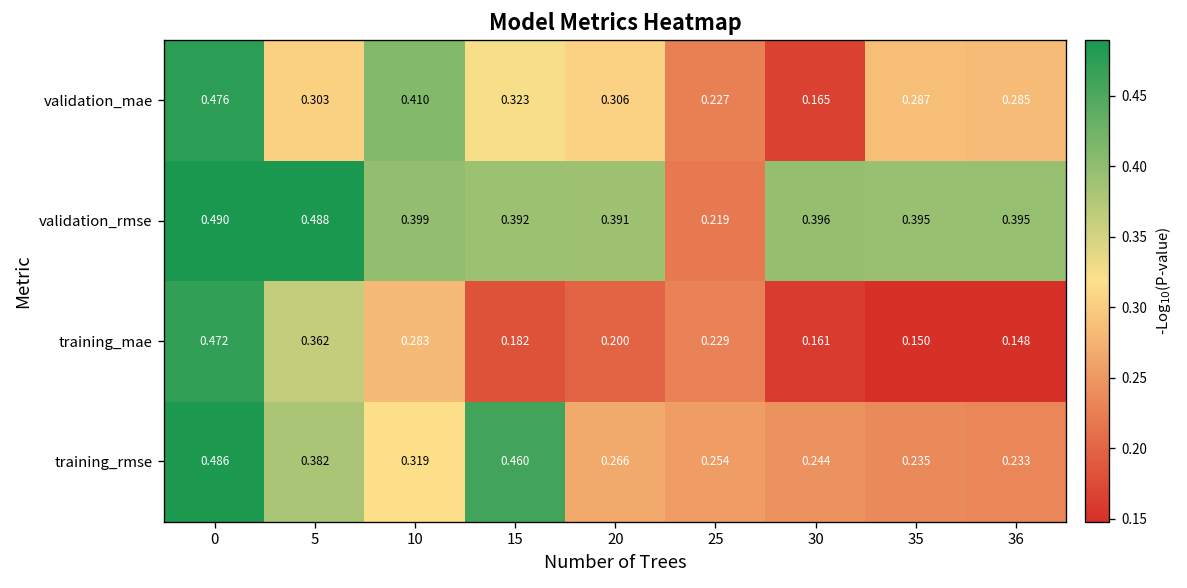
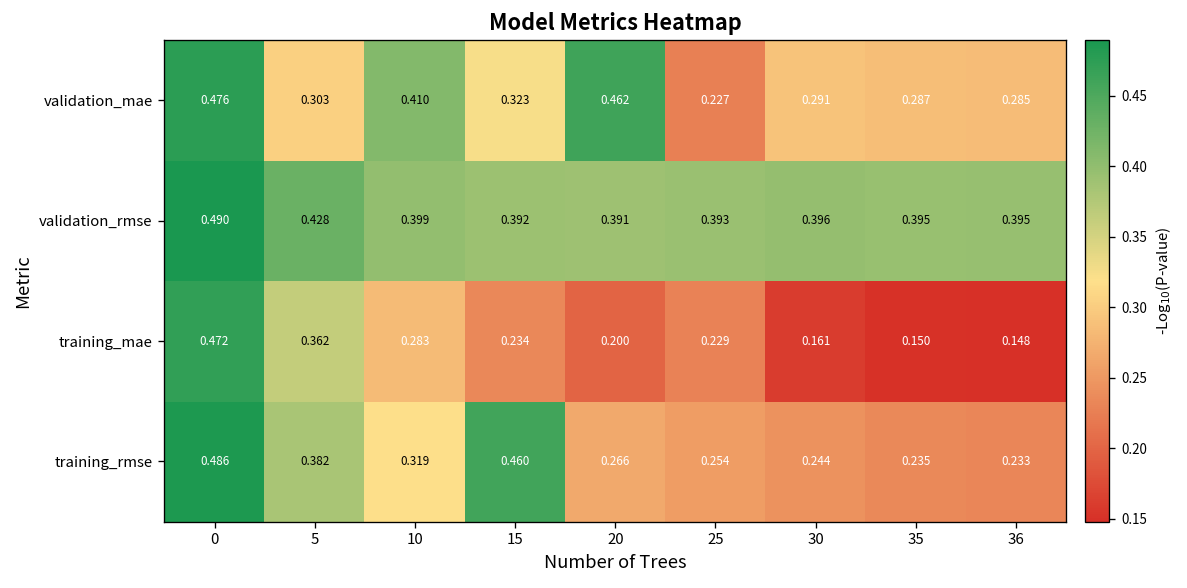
validation_mae, 20: 0.306 -> 0.462
validation_mae, 30: 0.165 -> 0.291
validation_rmse, 5: 0.488 -> 0.428
validation_rmse, 25: 0.219 -> 0.393
training_mae, 15: 0.182 -> 0.234
